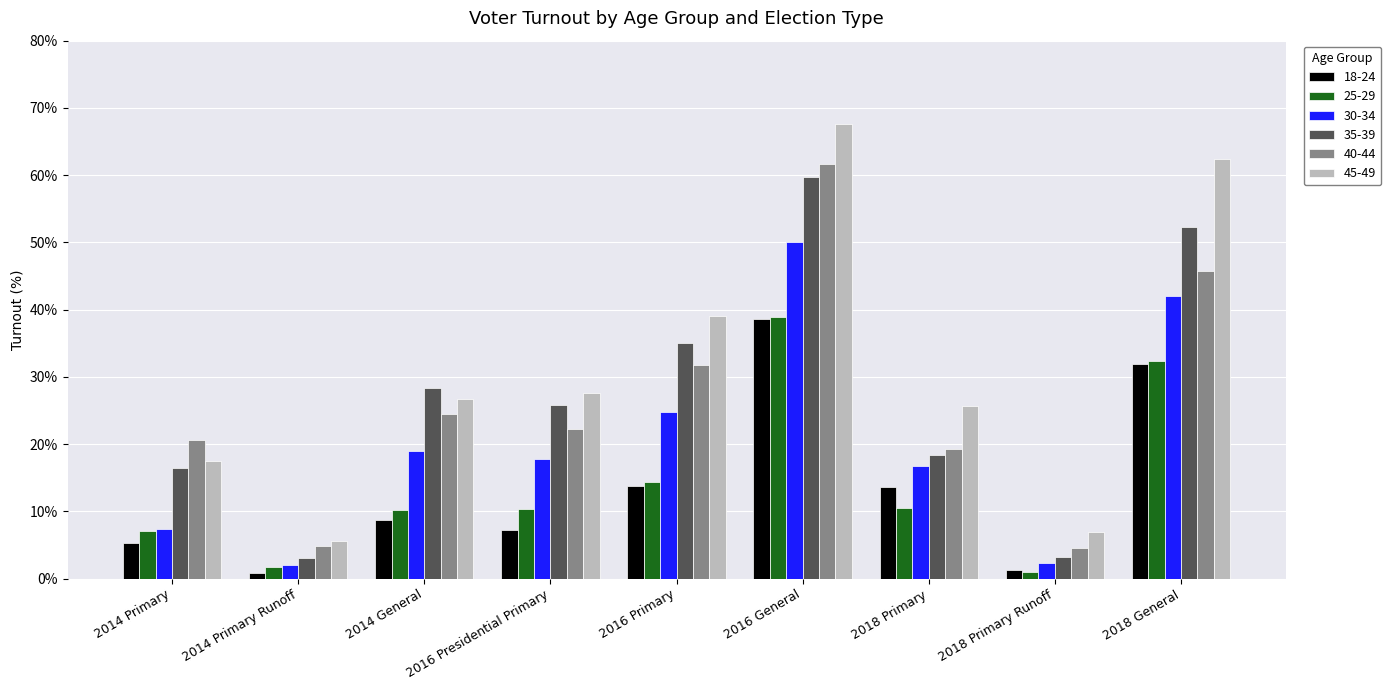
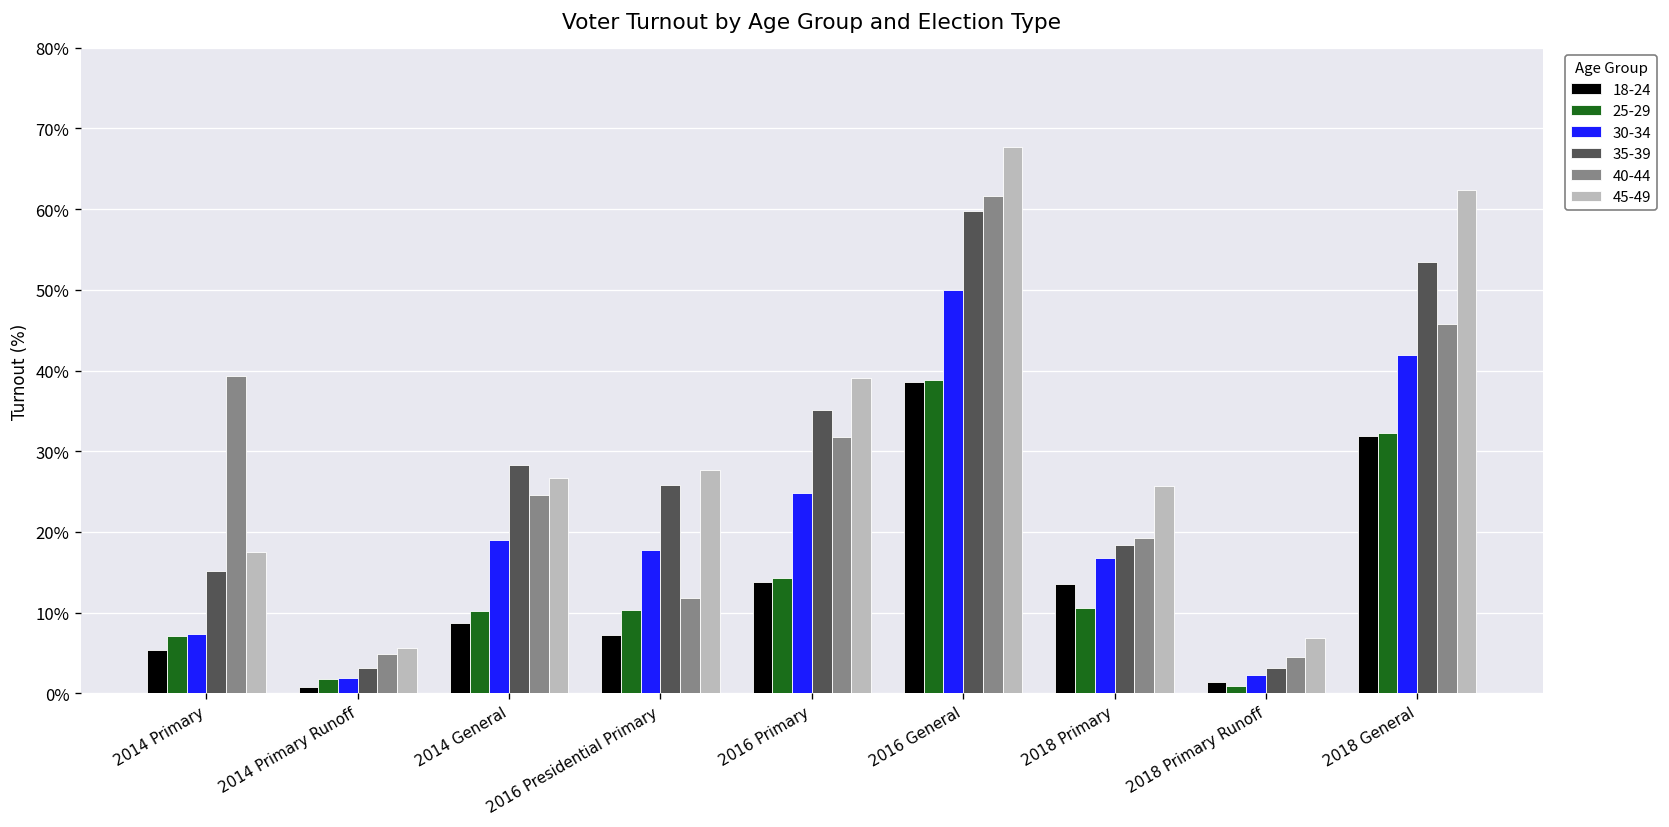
35-39, 2014 Primary: 16% -> 15%
40-44, 2014 Primary: 21% -> 39%
40-44, 2016 Presidential Primary: 22% -> 12%
35-39, 2018 General: 52% -> 53%
